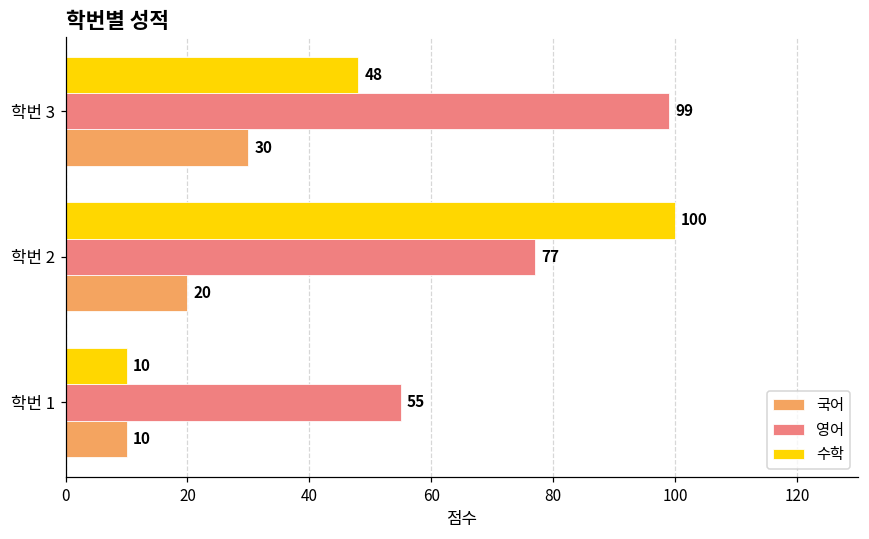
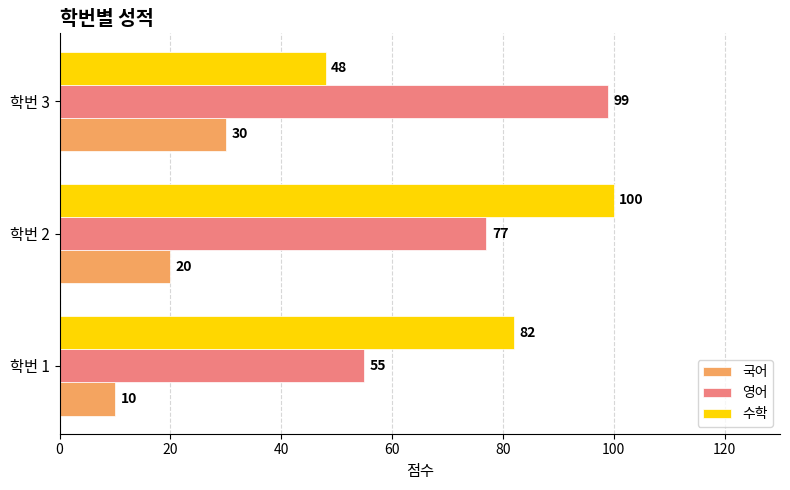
수학, 학번 1: 10 -> 82
